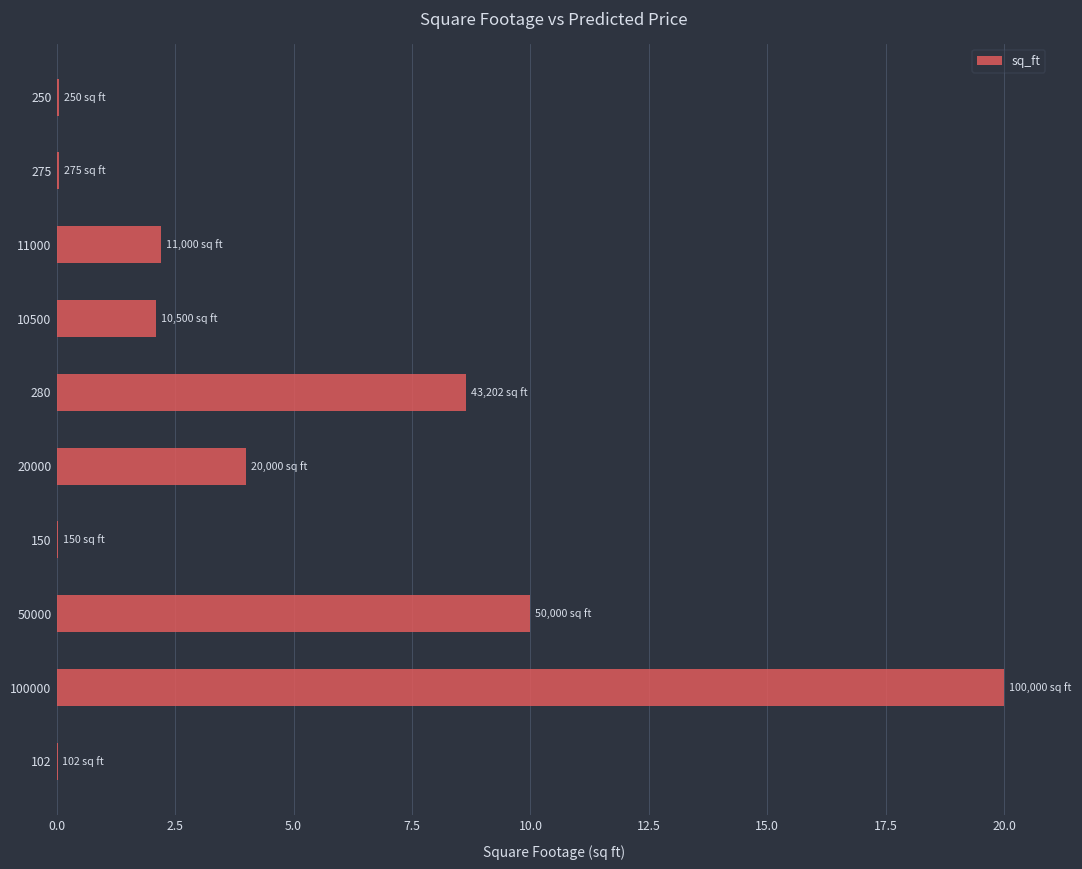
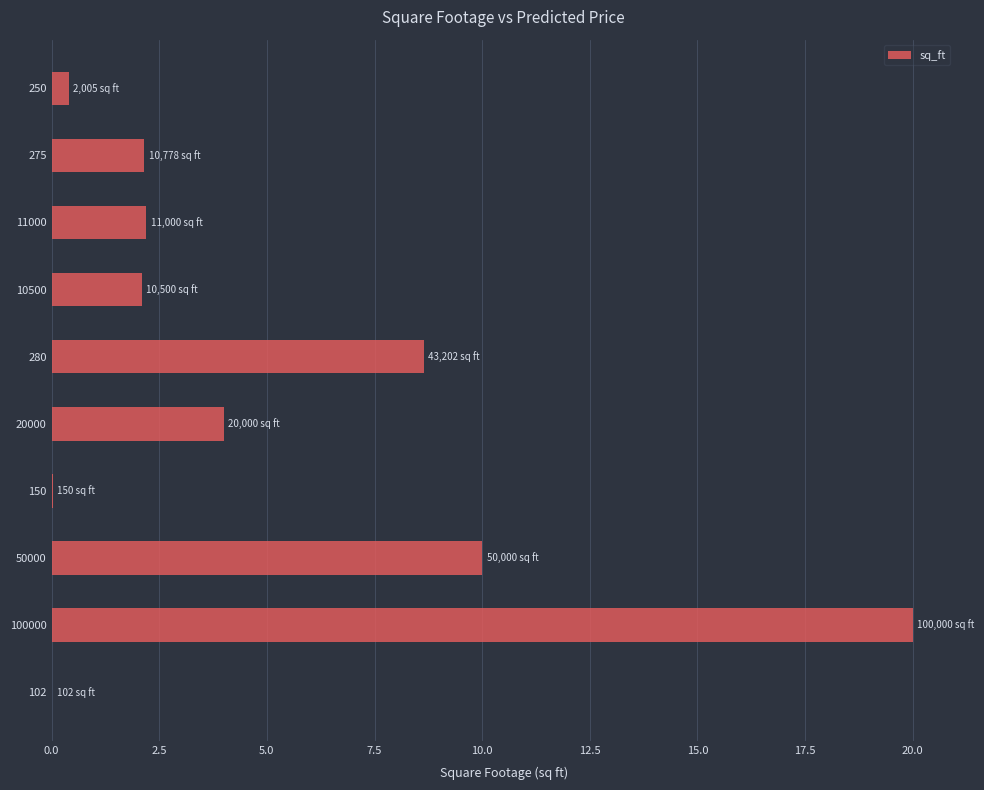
250: 250 -> 2,005
275: 275 -> 10,778
